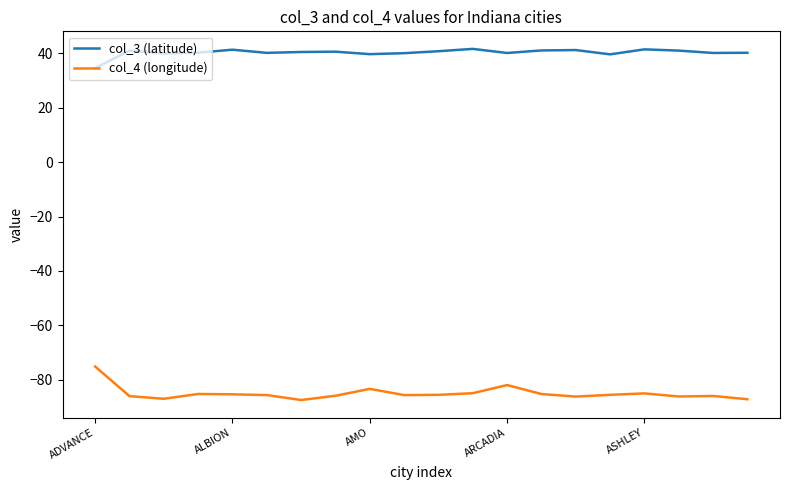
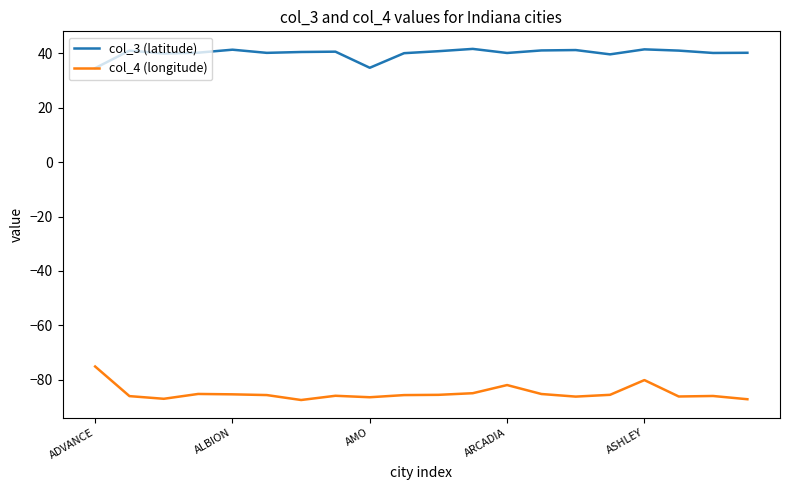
col_3 (latitude), AMO: 40 -> 35
col_4 (longitude), AMO: -83 -> -86
col_4 (longitude), ASHLEY: -85 -> -80
